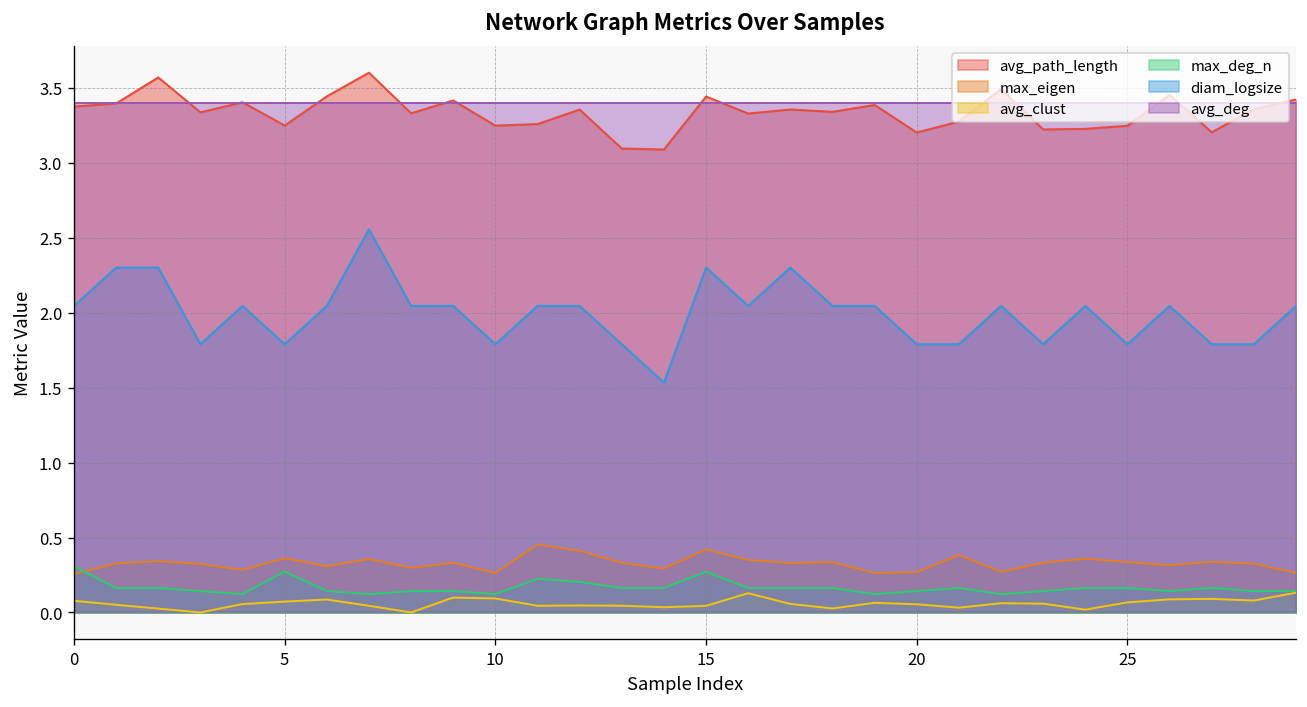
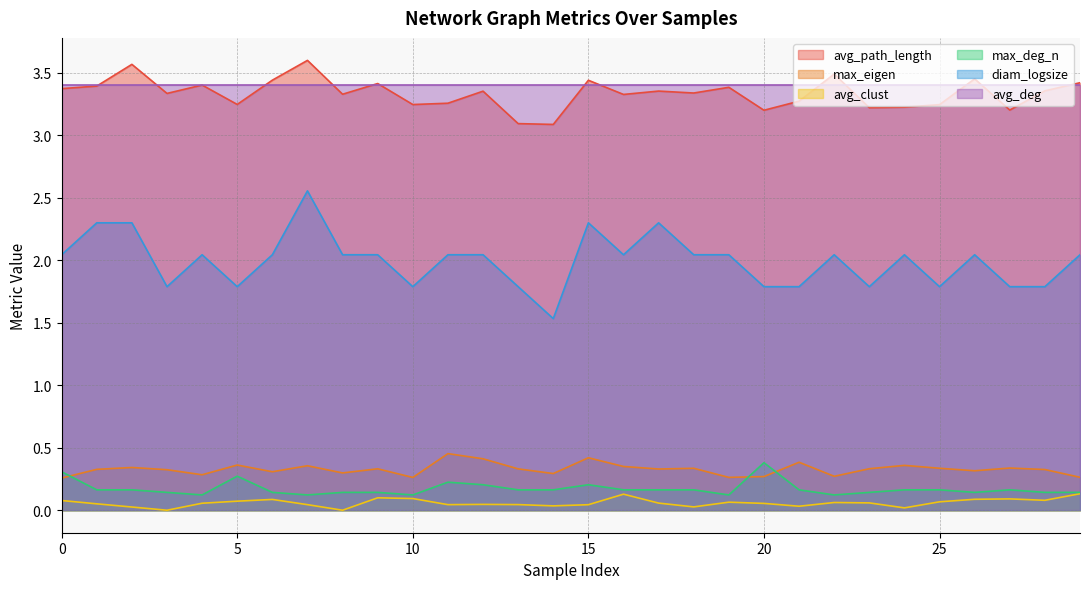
max_deg_n, 15: 0.27 -> 0.20
max_deg_n, 20: 0.14 -> 0.38
